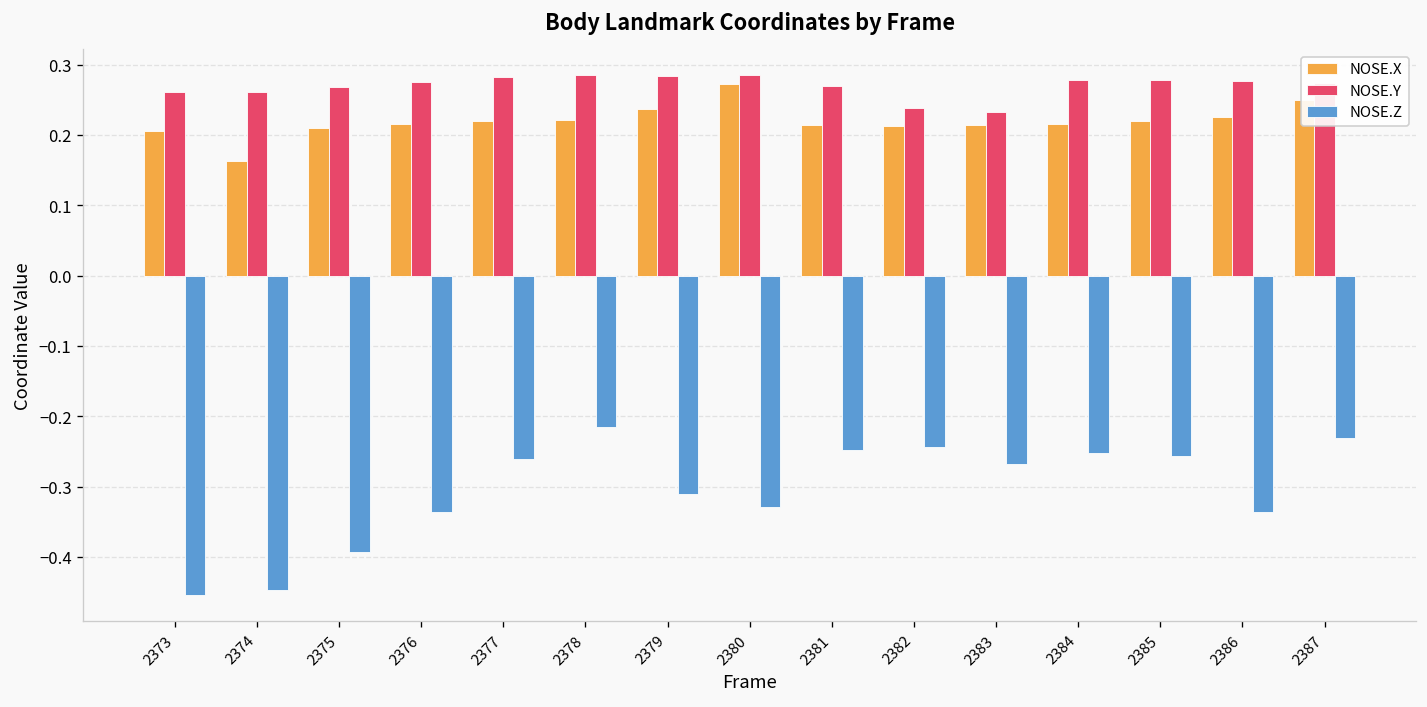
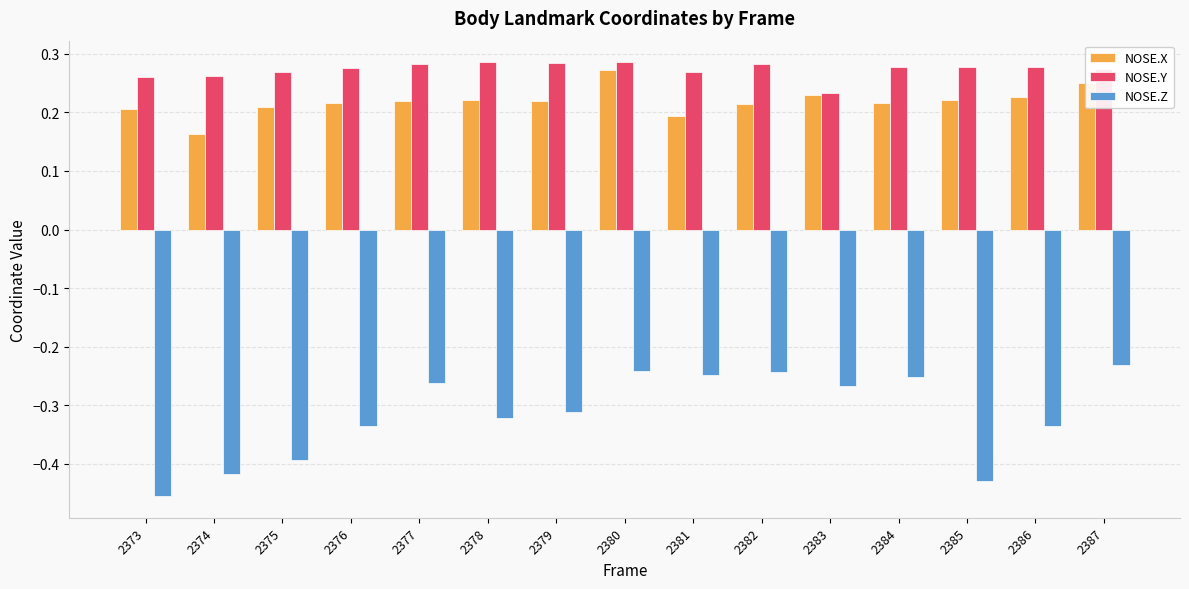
NOSE.Z, 2374: -0.45 -> -0.42
NOSE.Z, 2378: -0.21 -> -0.32
NOSE.X, 2379: 0.24 -> 0.22
NOSE.Z, 2380: -0.33 -> -0.24
NOSE.X, 2381: 0.21 -> 0.19
NOSE.Y, 2382: 0.24 -> 0.28
NOSE.X, 2383: 0.21 -> 0.23
NOSE.Z, 2385: -0.26 -> -0.43
